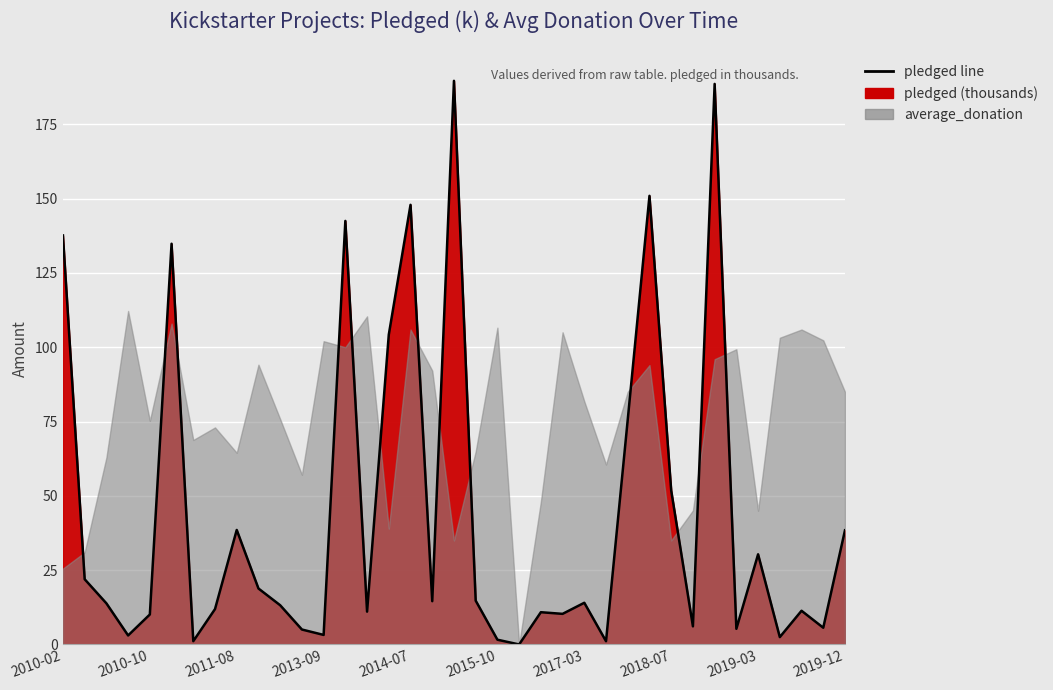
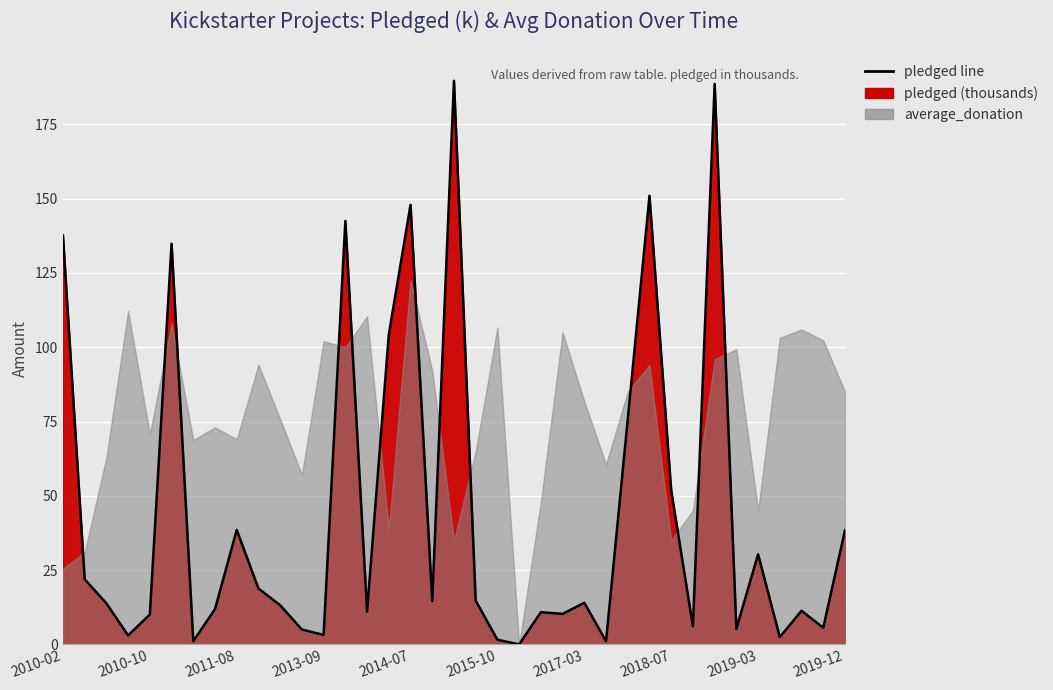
average_donation, 2010-10: 75 -> 71
average_donation, 2011-08: 64 -> 69
average_donation, 2014-07: 106 -> 123
